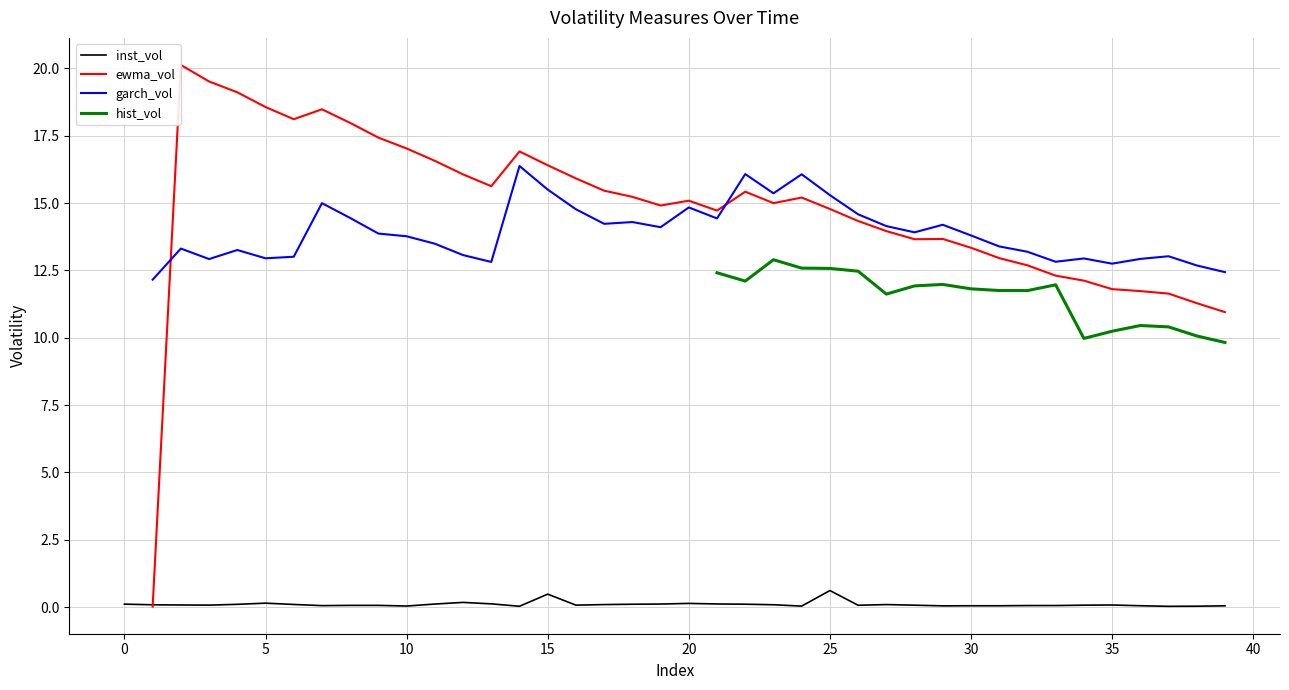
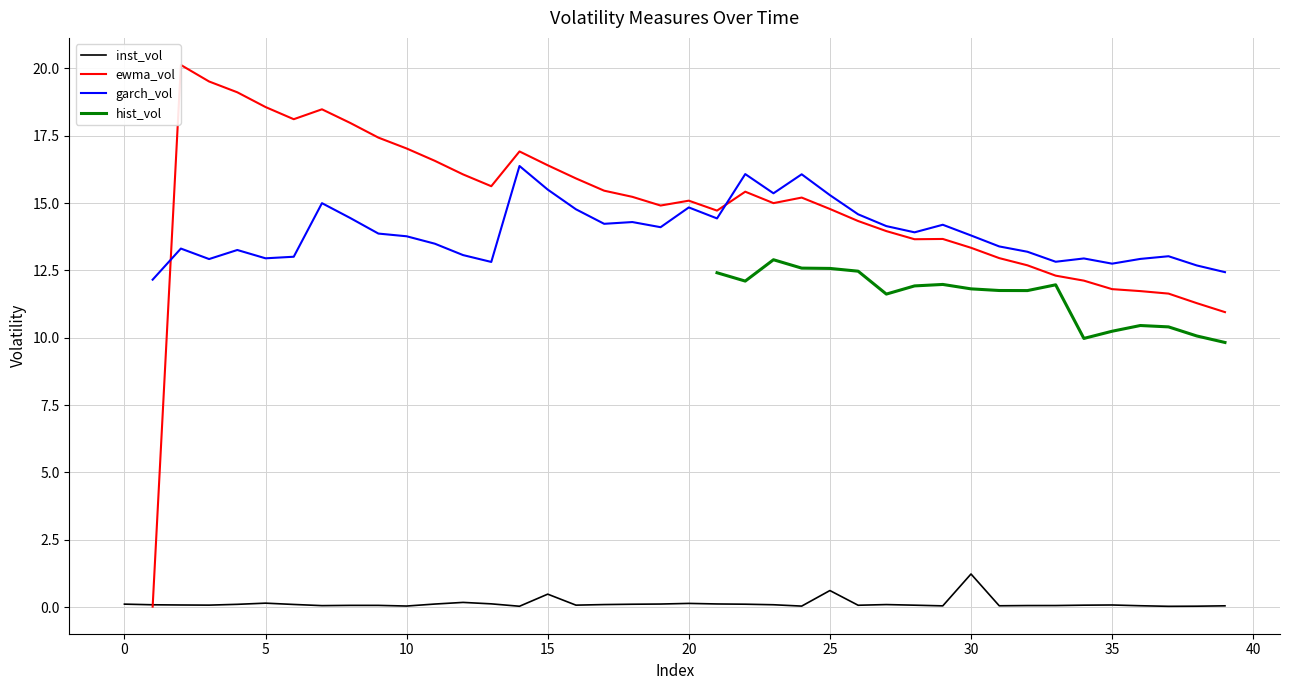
inst_vol, 30: 0.0 -> 1.2
